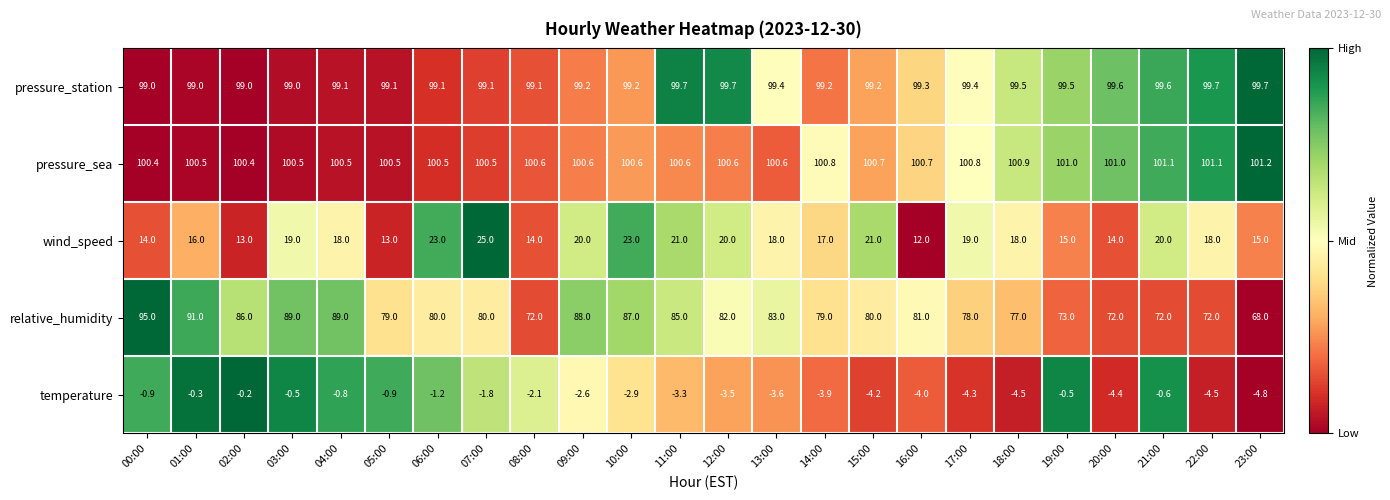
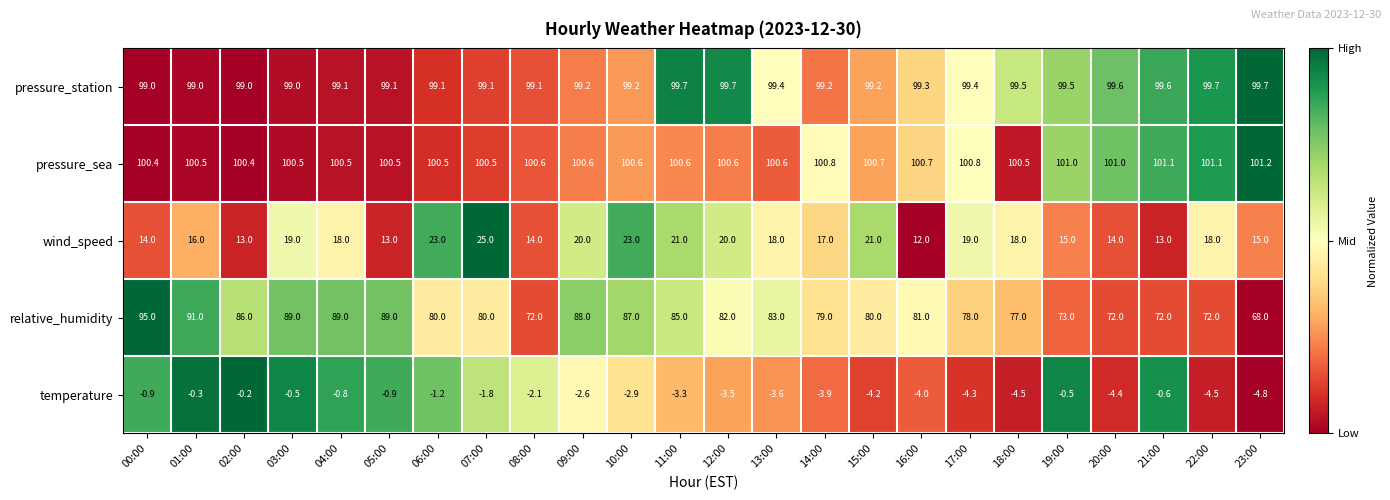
pressure_sea, 18:00: 100.9 -> 100.5
wind_speed, 21:00: 20.0 -> 13.0
relative_humidity, 05:00: 79.0 -> 89.0
